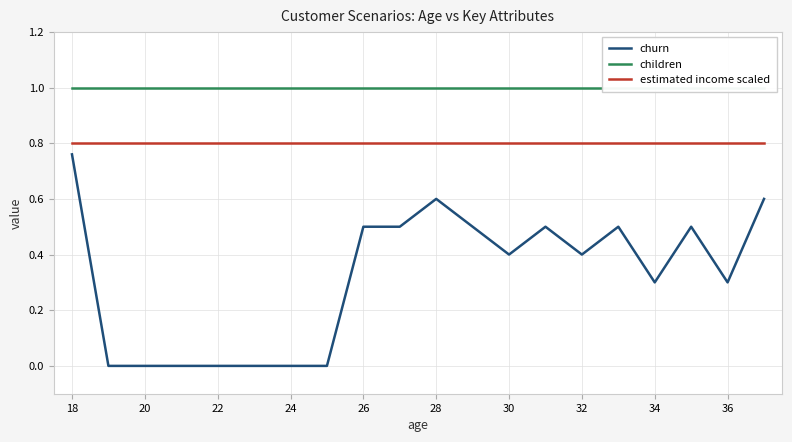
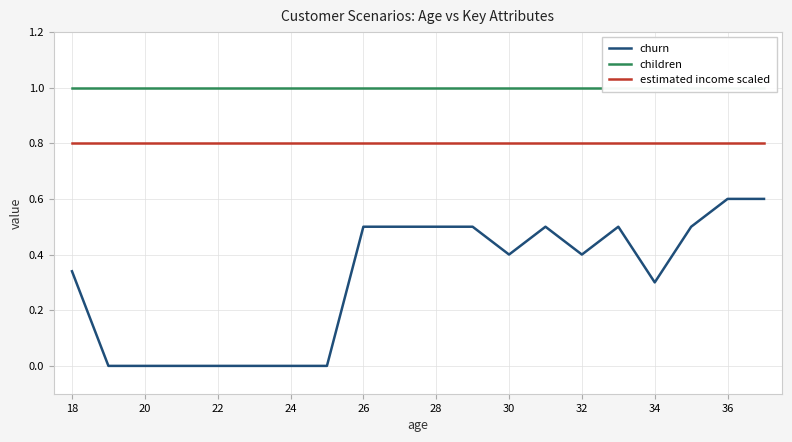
churn, 18: 0.76 -> 0.34
churn, 28: 0.6 -> 0.5
churn, 36: 0.3 -> 0.6
